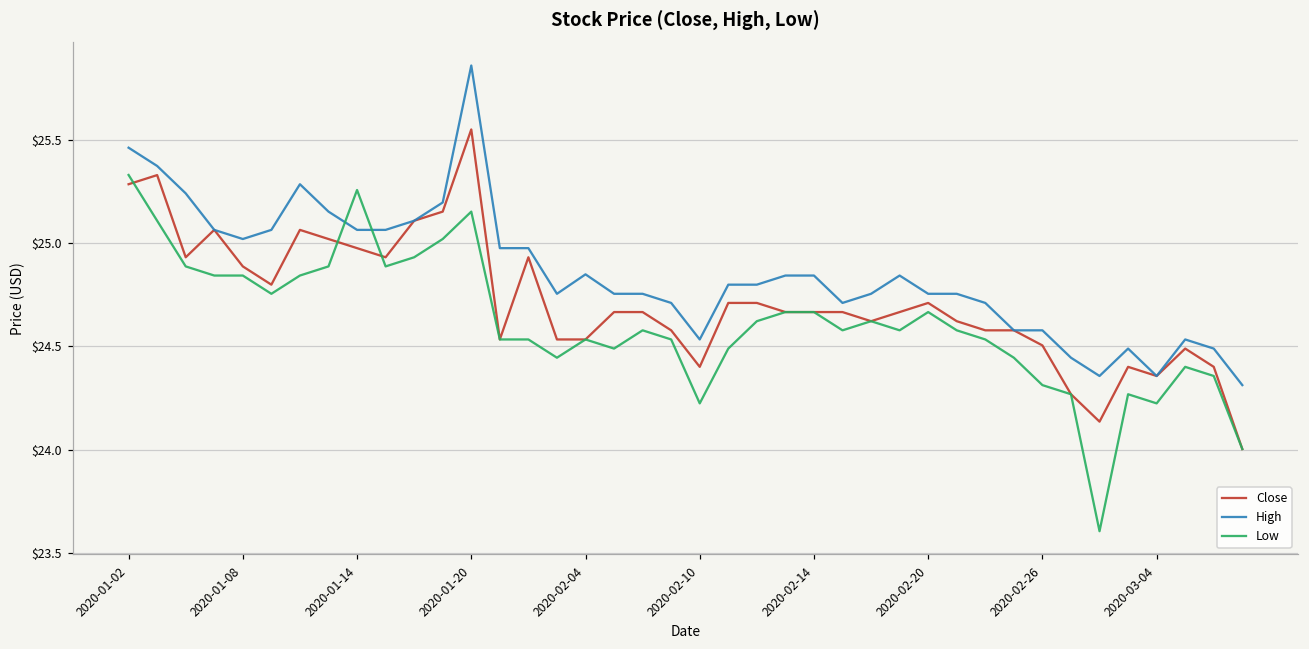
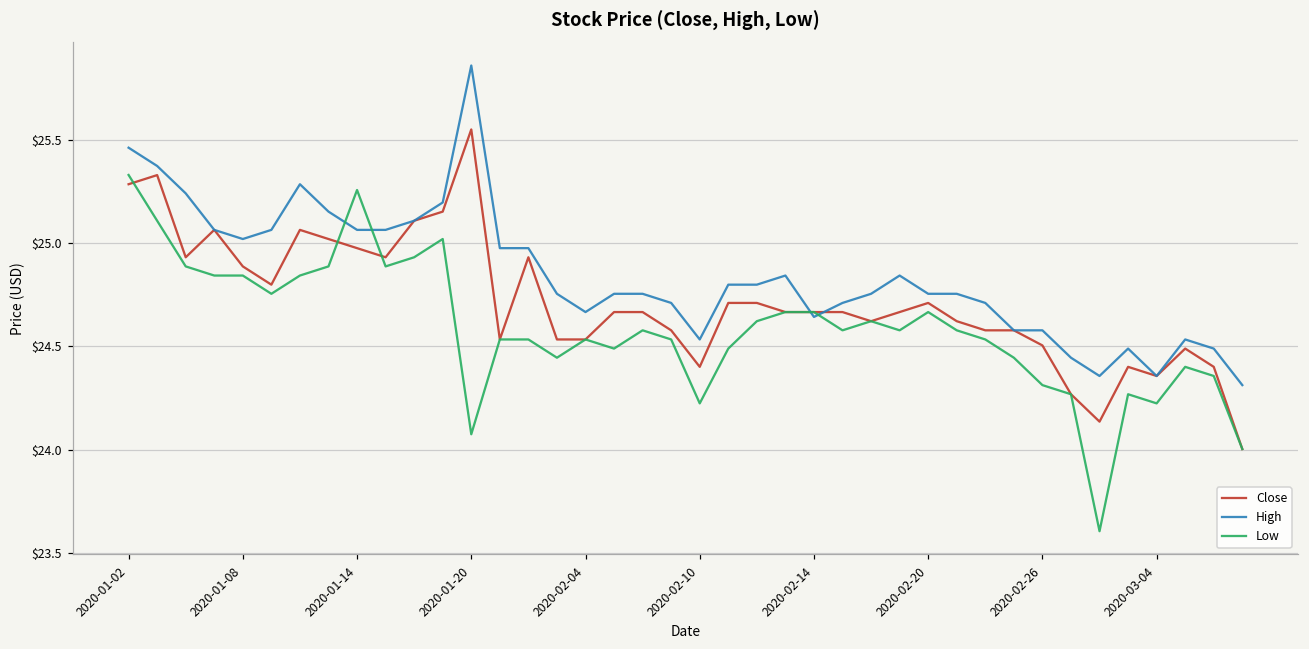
Low, 2020-01-20: $25.15 -> $24.08
High, 2020-02-04: $24.85 -> $24.67
High, 2020-02-14: $24.84 -> $24.64
